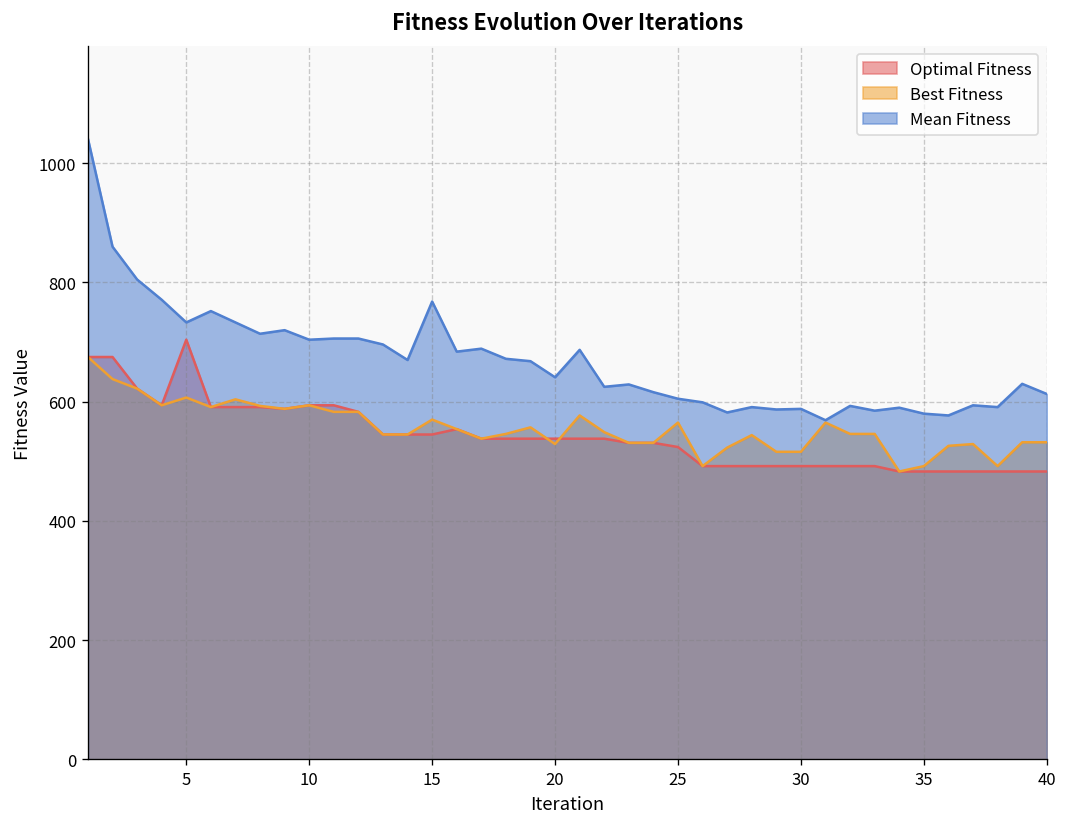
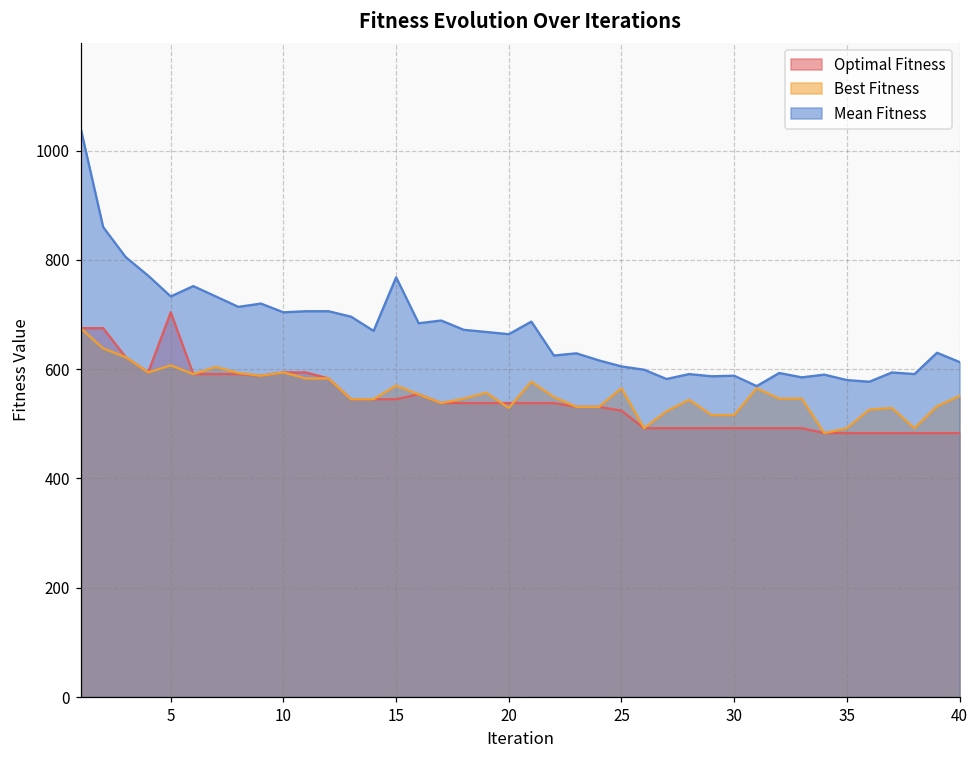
Mean Fitness, 20: 640 -> 660
Best Fitness, 40: 530 -> 550
